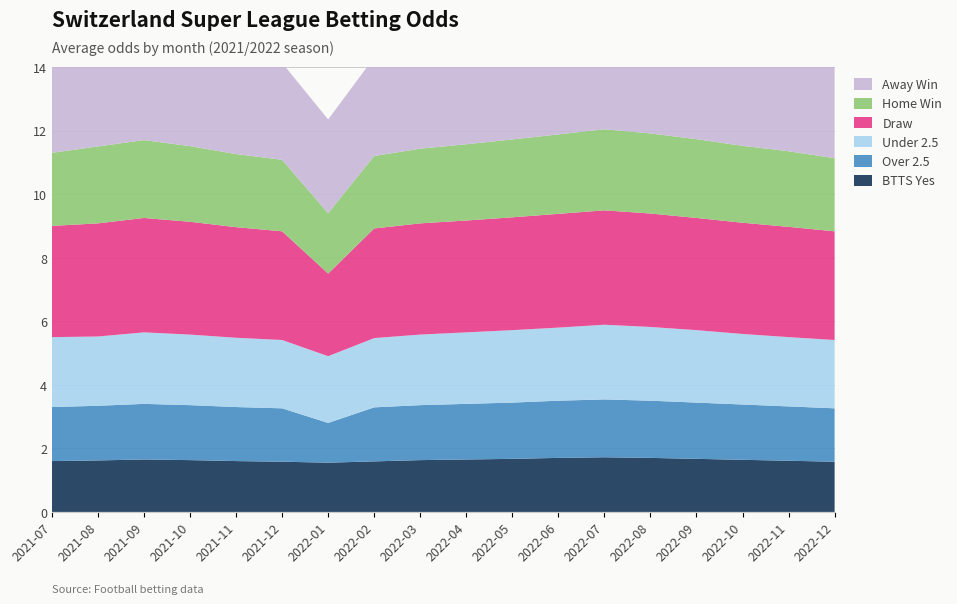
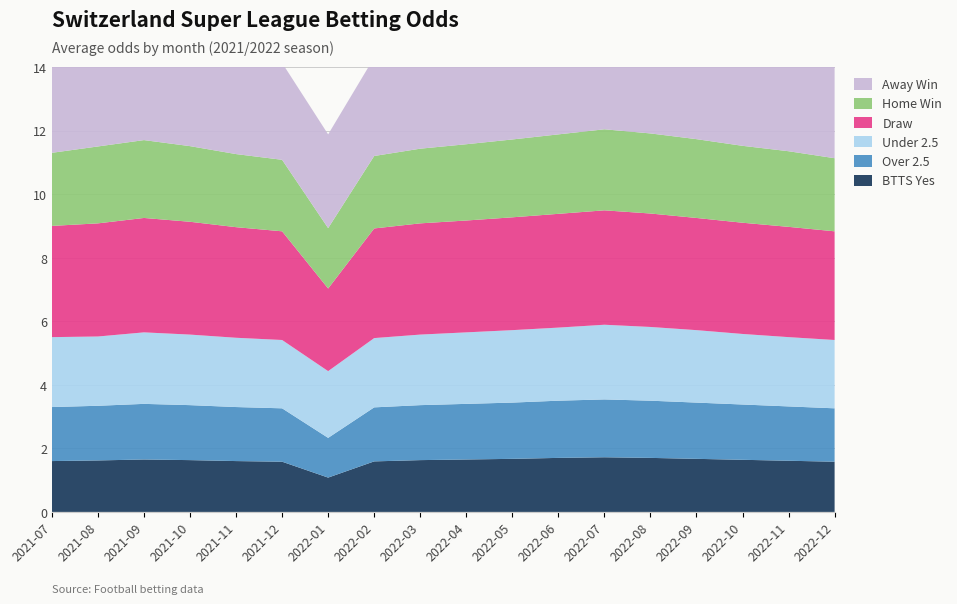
BTTS Yes, 2022-01: 1.6 -> 1.1
